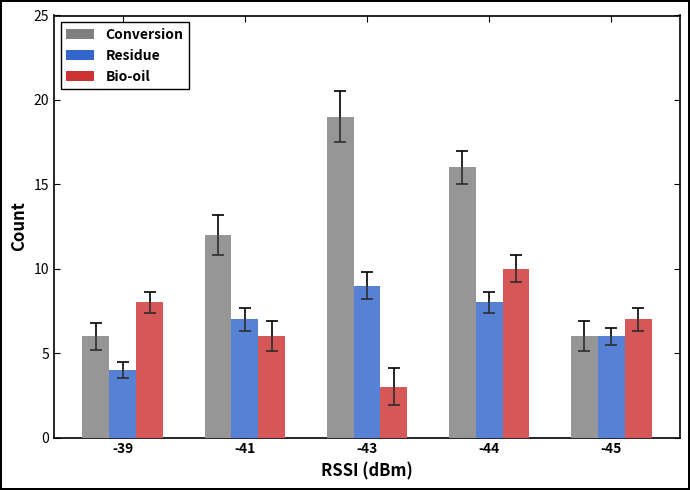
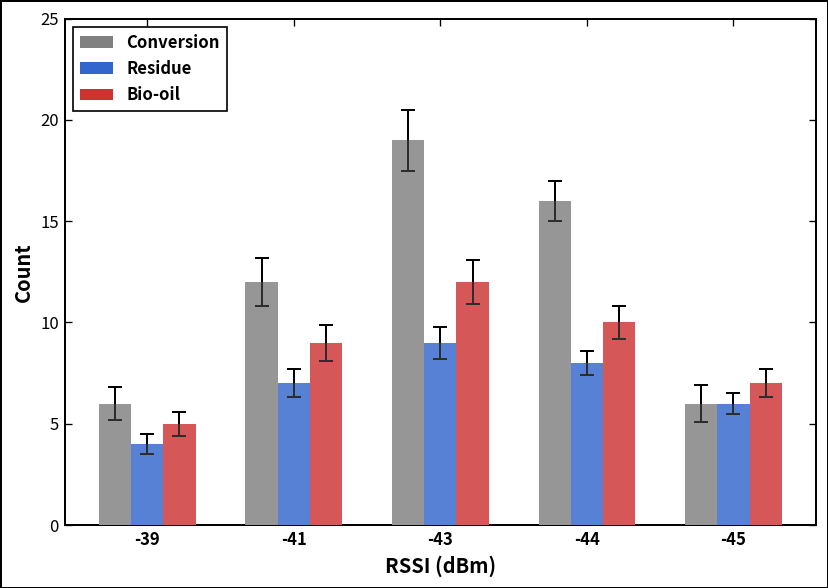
Bio-oil, -39: 8 -> 5
Bio-oil, -41: 6 -> 9
Bio-oil, -43: 3 -> 12
